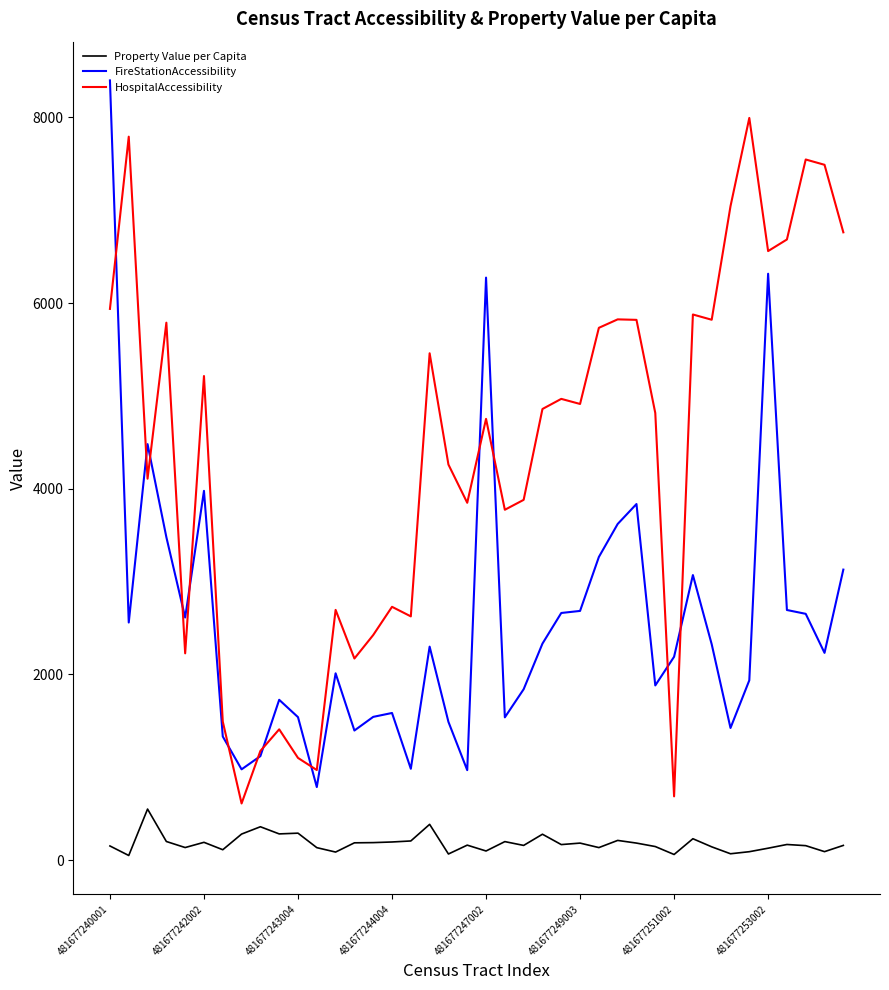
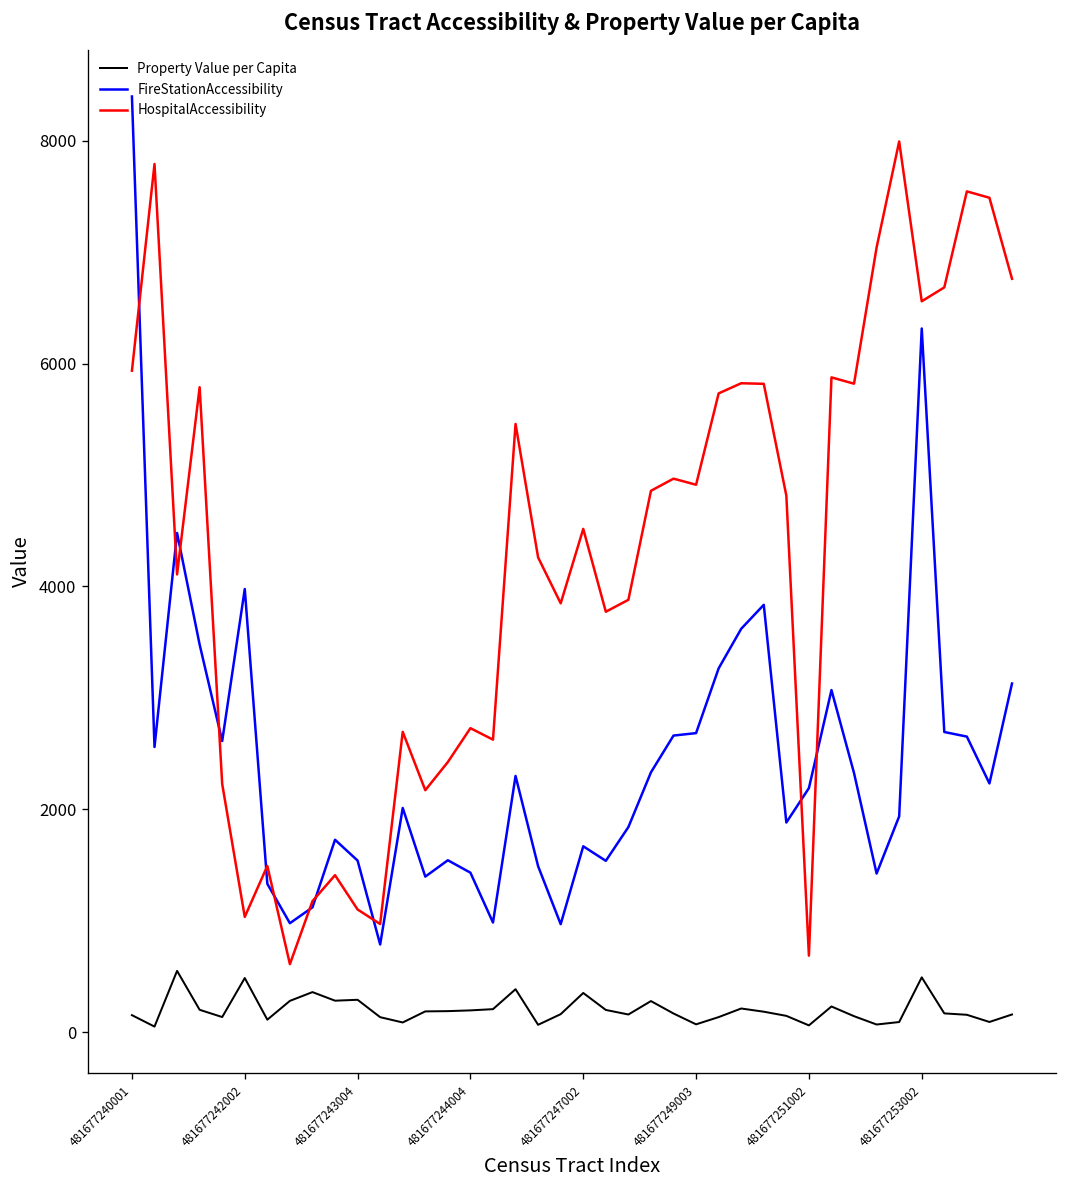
Property Value per Capita, 481677242002: 200 -> 500
HospitalAccessibility, 481677242002: 5200 -> 1000
FireStationAccessibility, 481677244004: 1600 -> 1400
Property Value per Capita, 481677247002: 100 -> 400
FireStationAccessibility, 481677247002: 6300 -> 1700
HospitalAccessibility, 481677247002: 4800 -> 4500
Property Value per Capita, 481677249003: 200 -> 100
Property Value per Capita, 481677253002: 100 -> 500
